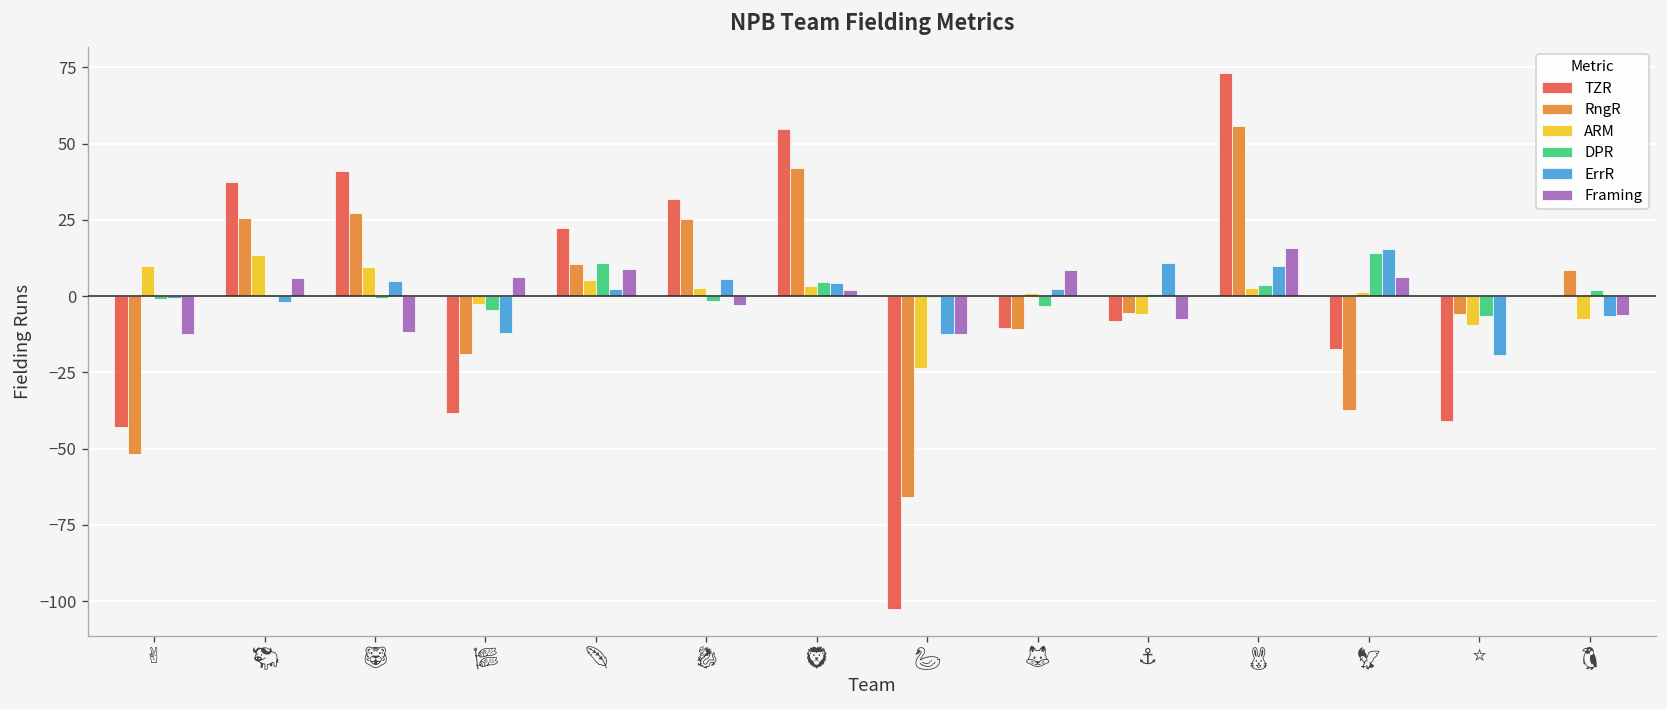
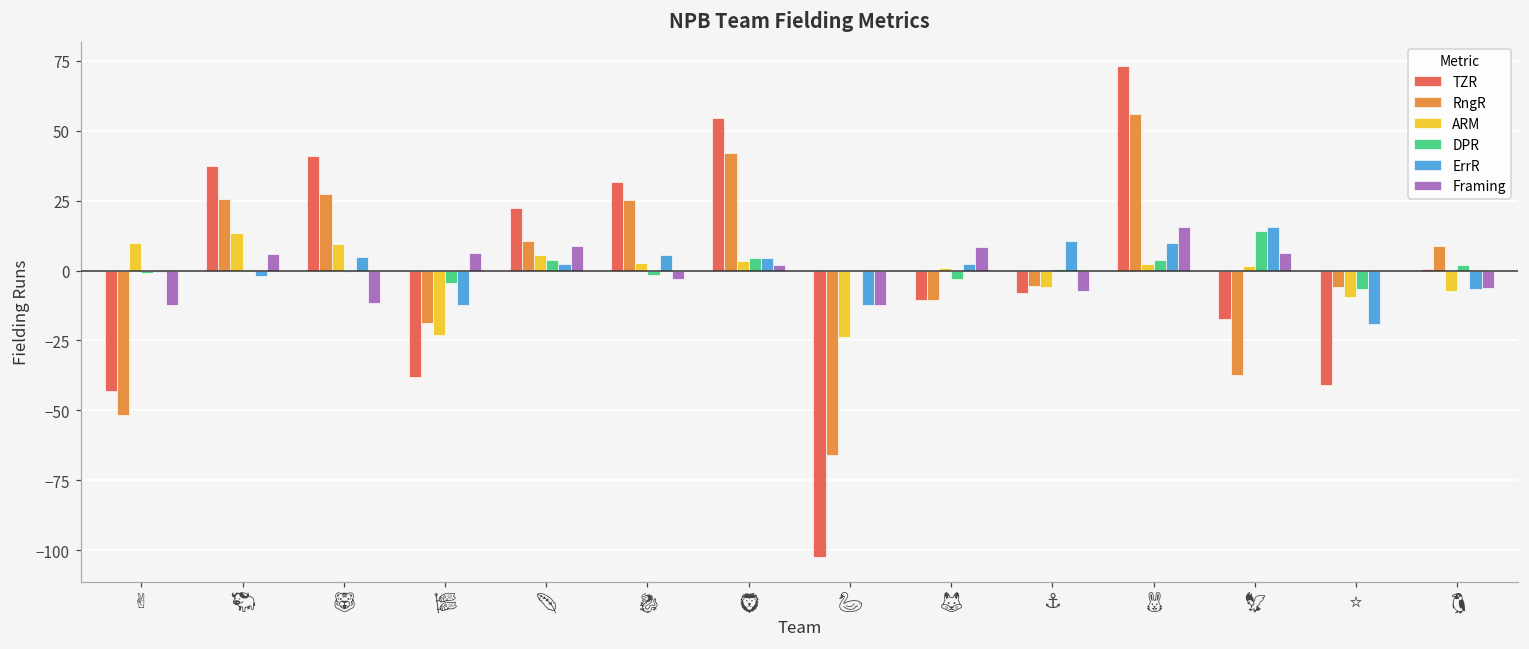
ARM, 🎏: -3 -> -23
DPR, 🪶: 11 -> 4
